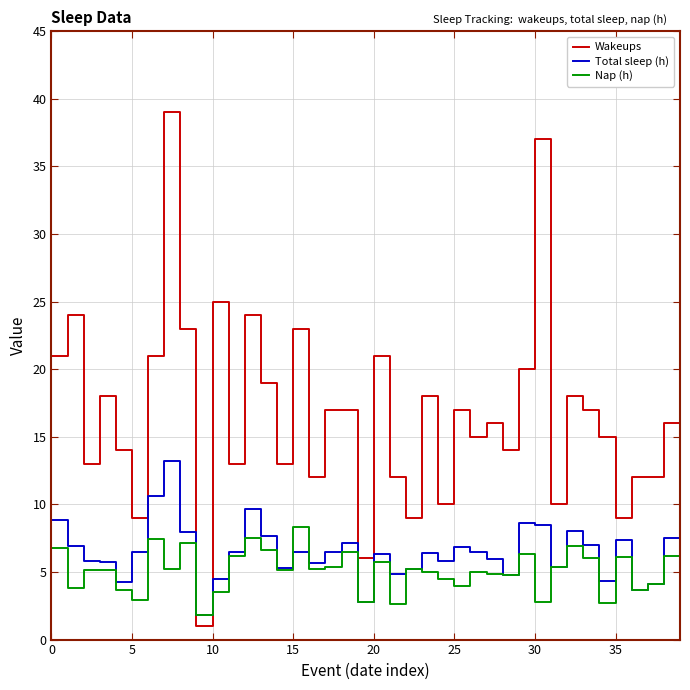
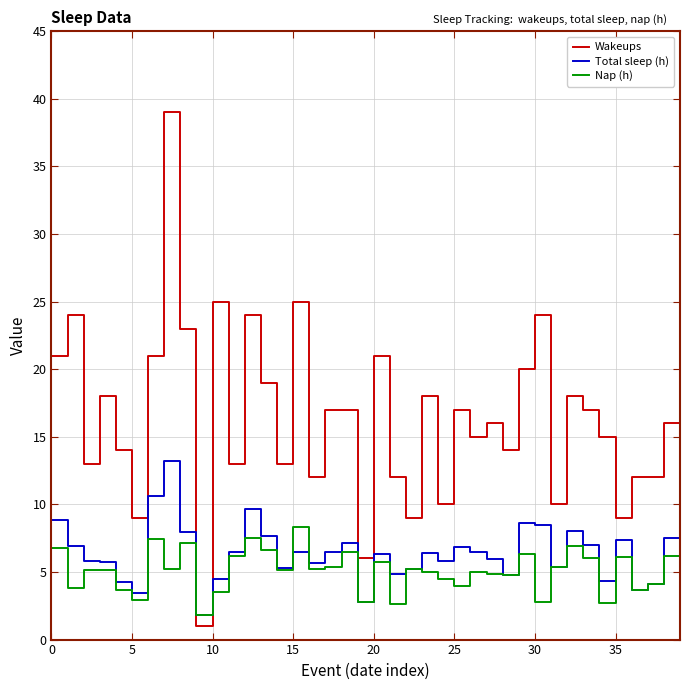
Total sleep (h), 5: 6.5 -> 3.4
Wakeups, 15: 23 -> 25
Wakeups, 30: 37 -> 24
